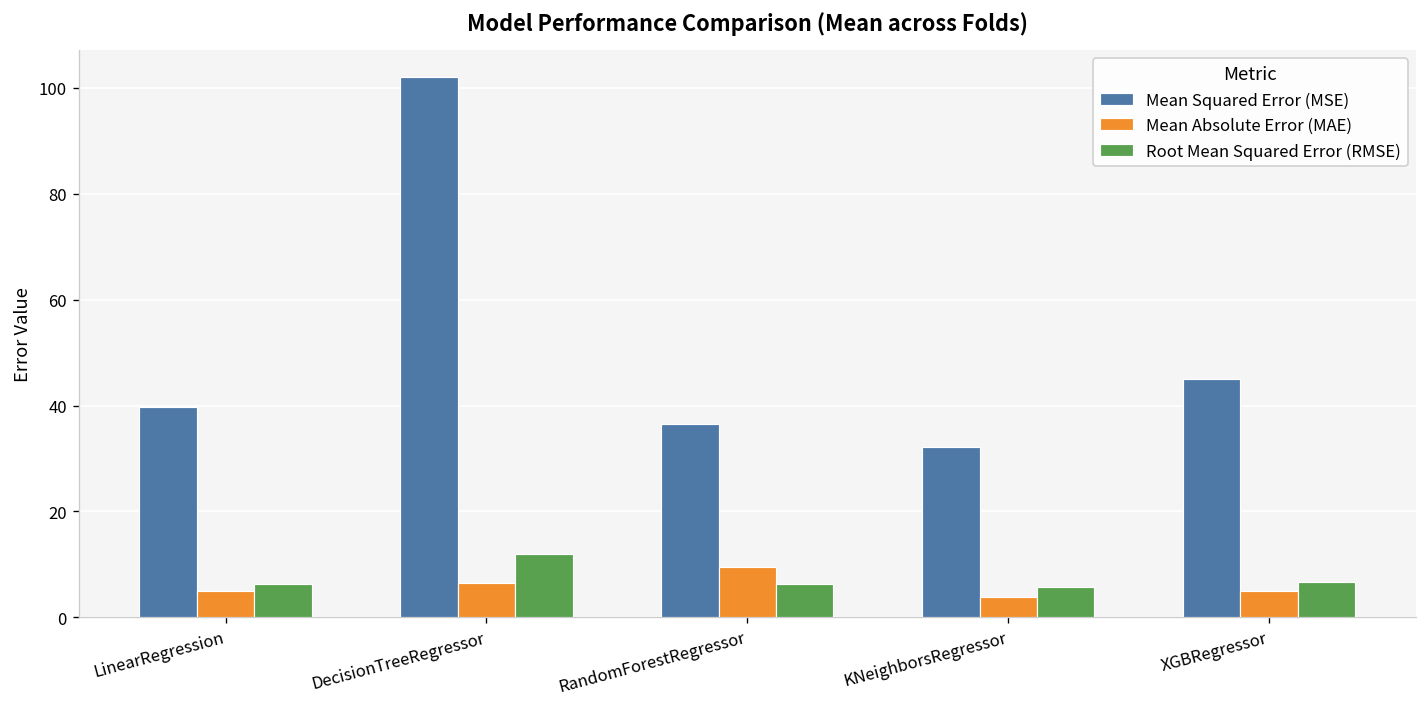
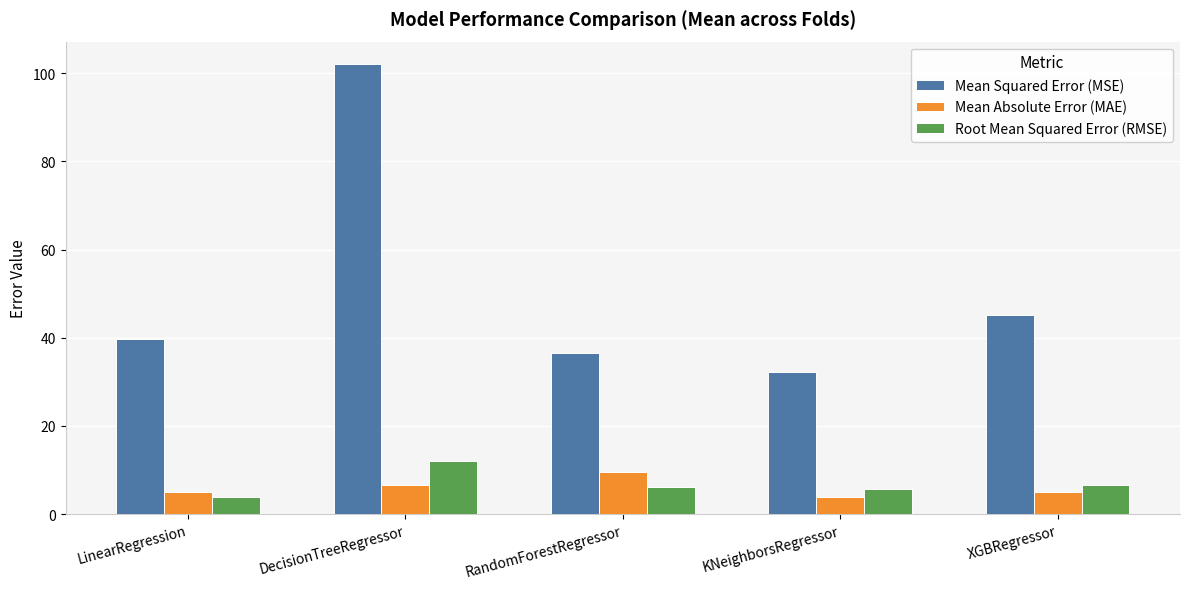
Root Mean Squared Error (RMSE), LinearRegression: 6 -> 4
